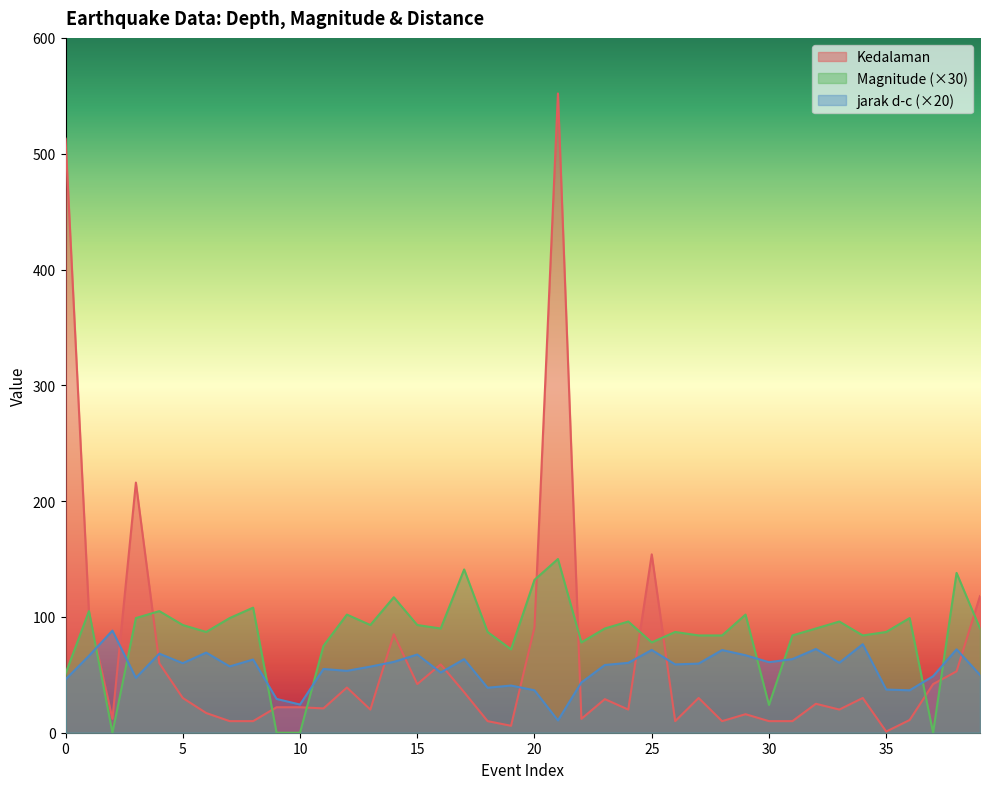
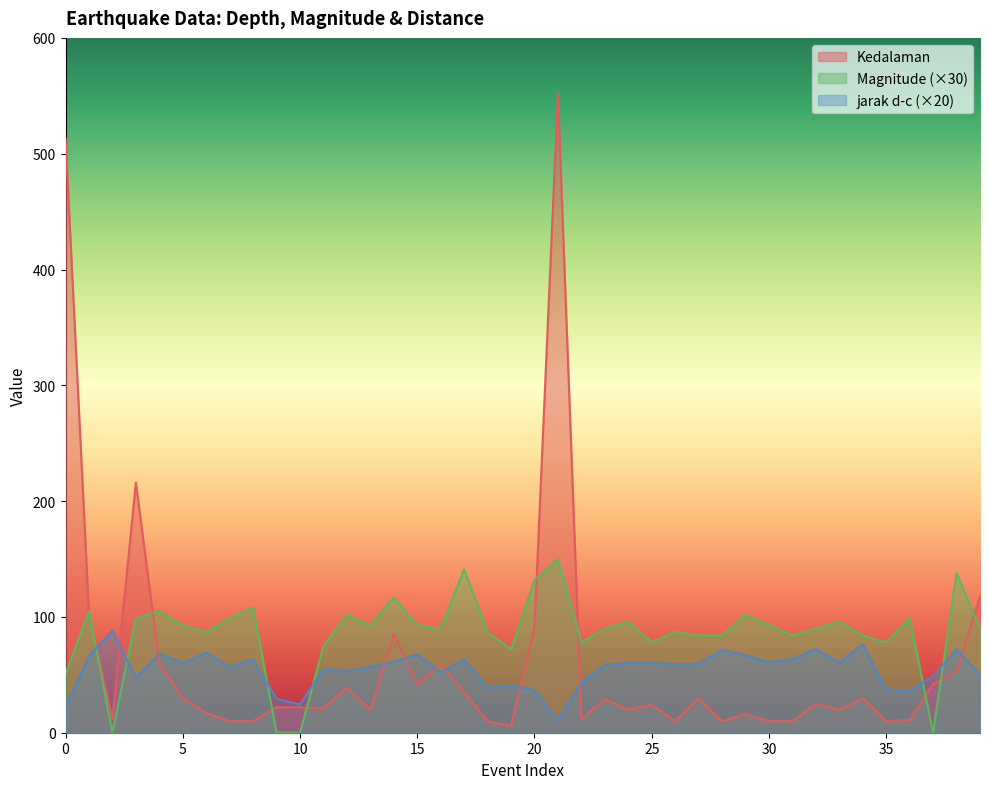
jarak d-c (×20), 0: 46 -> 23
Kedalaman, 25: 154 -> 24
jarak d-c (×20), 25: 71 -> 61
Magnitude (×30), 30: 24 -> 93
Kedalaman, 35: 1 -> 10
Magnitude (×30), 35: 87 -> 78
